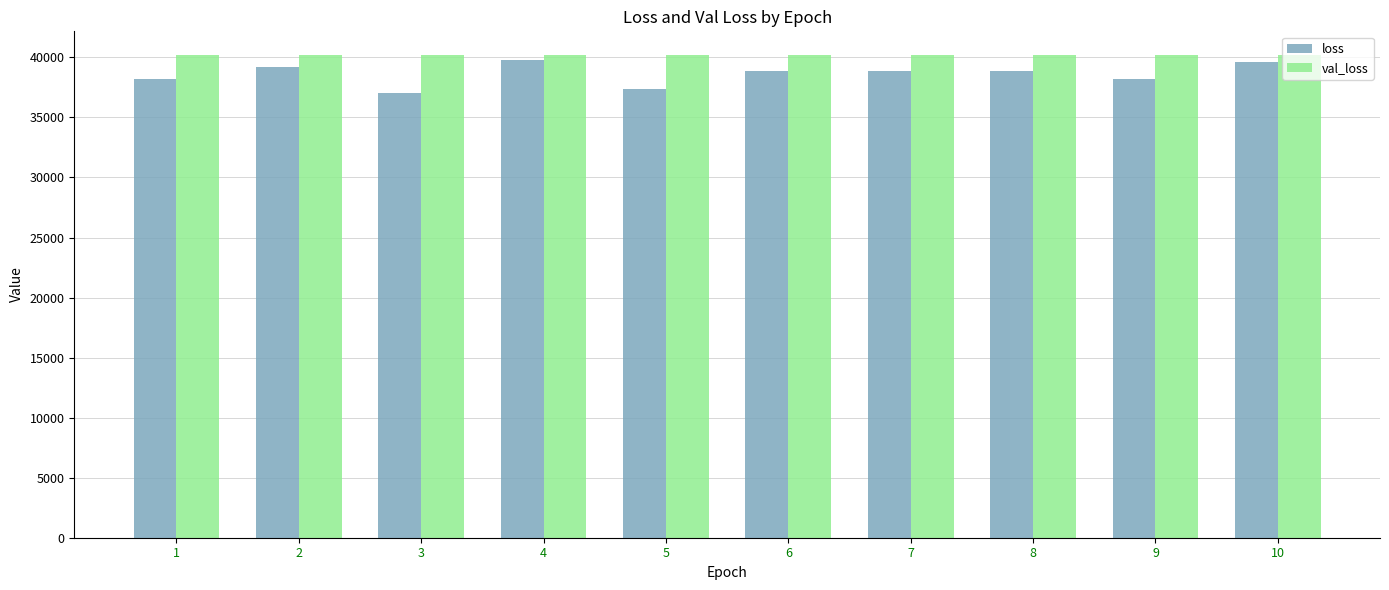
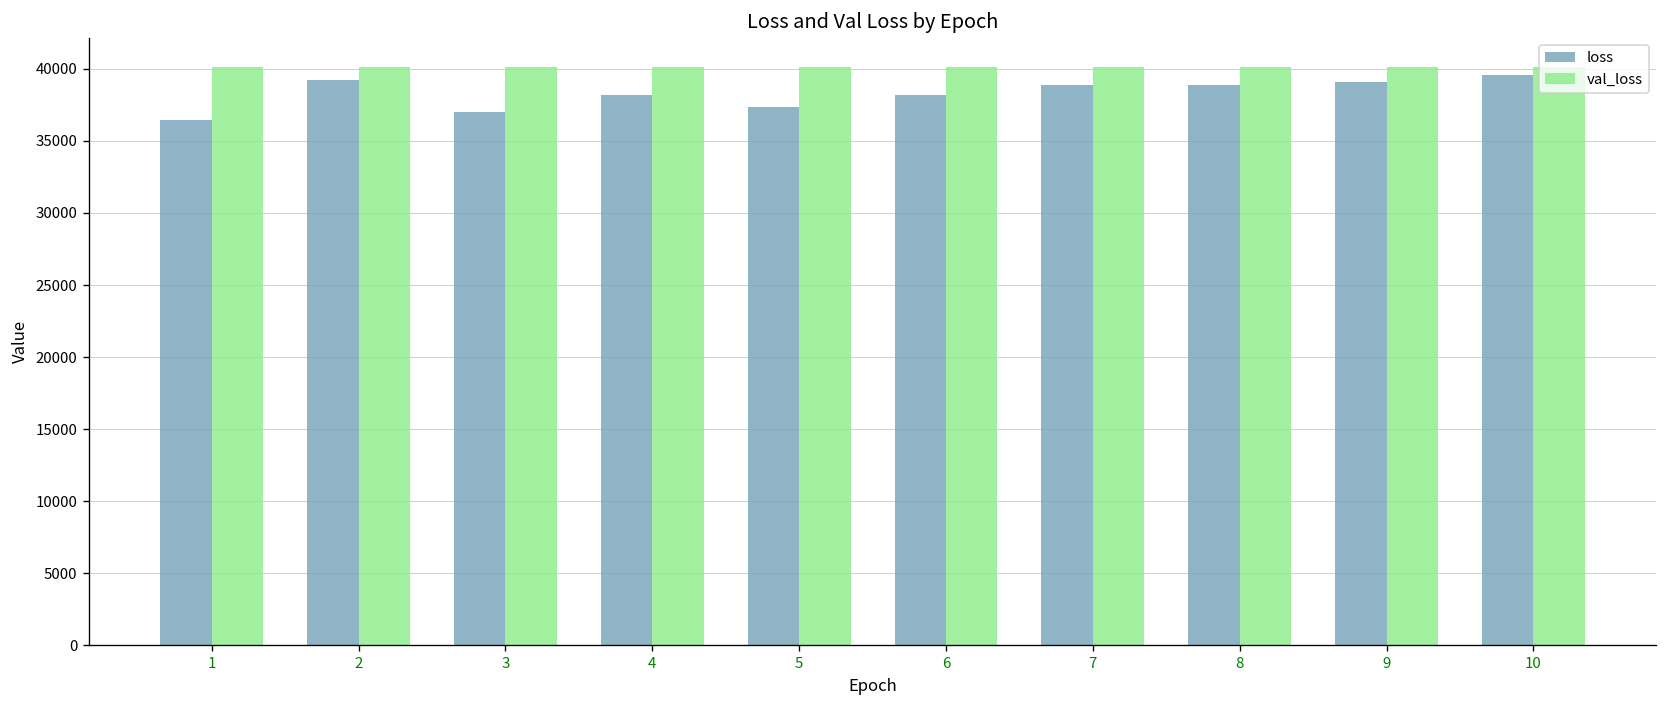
loss, 1: 38200 -> 36500
loss, 4: 39800 -> 38200
loss, 6: 38800 -> 38200
loss, 9: 38200 -> 39100
